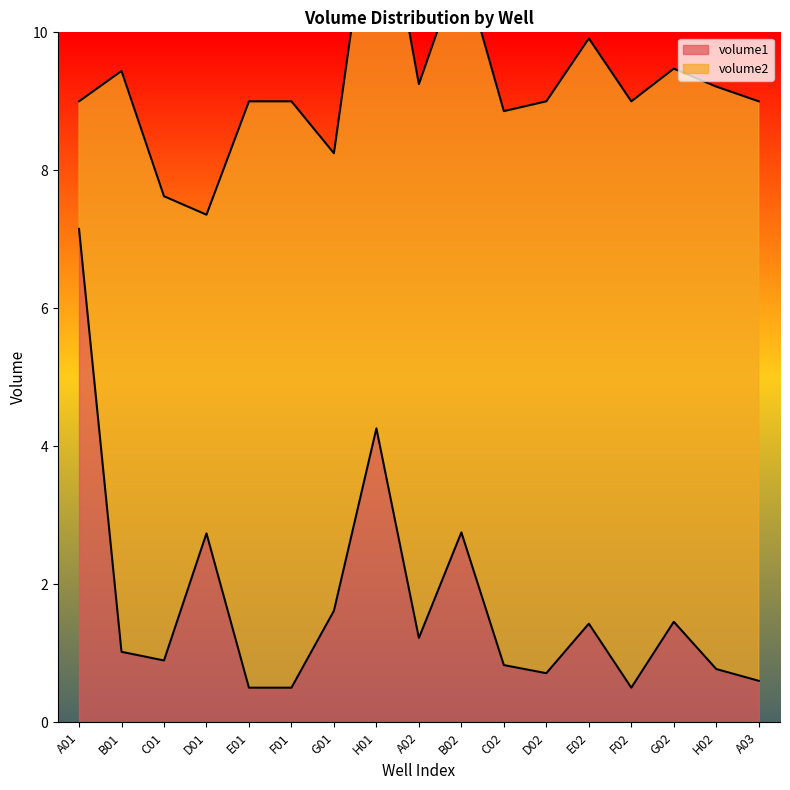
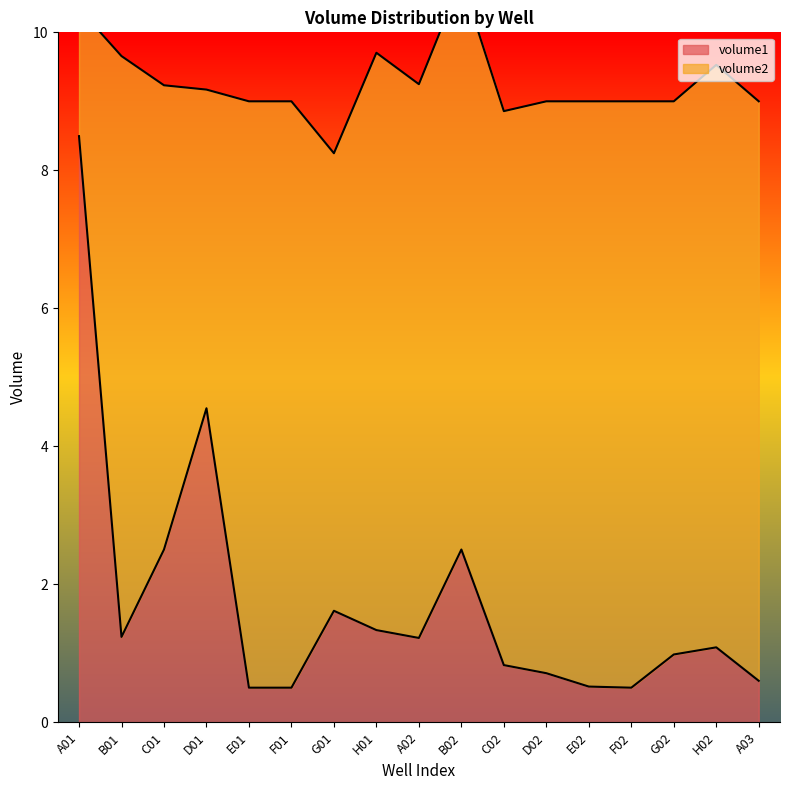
volume1, A01: 7.2 -> 8.5
volume1, B01: 1.0 -> 1.2
volume1, C01: 0.9 -> 2.5
volume1, D01: 2.7 -> 4.6
volume1, H01: 4.3 -> 1.3
volume1, B02: 2.8 -> 2.5
volume1, E02: 1.4 -> 0.5
volume1, G02: 1.5 -> 1.0
volume1, H02: 0.8 -> 1.1
